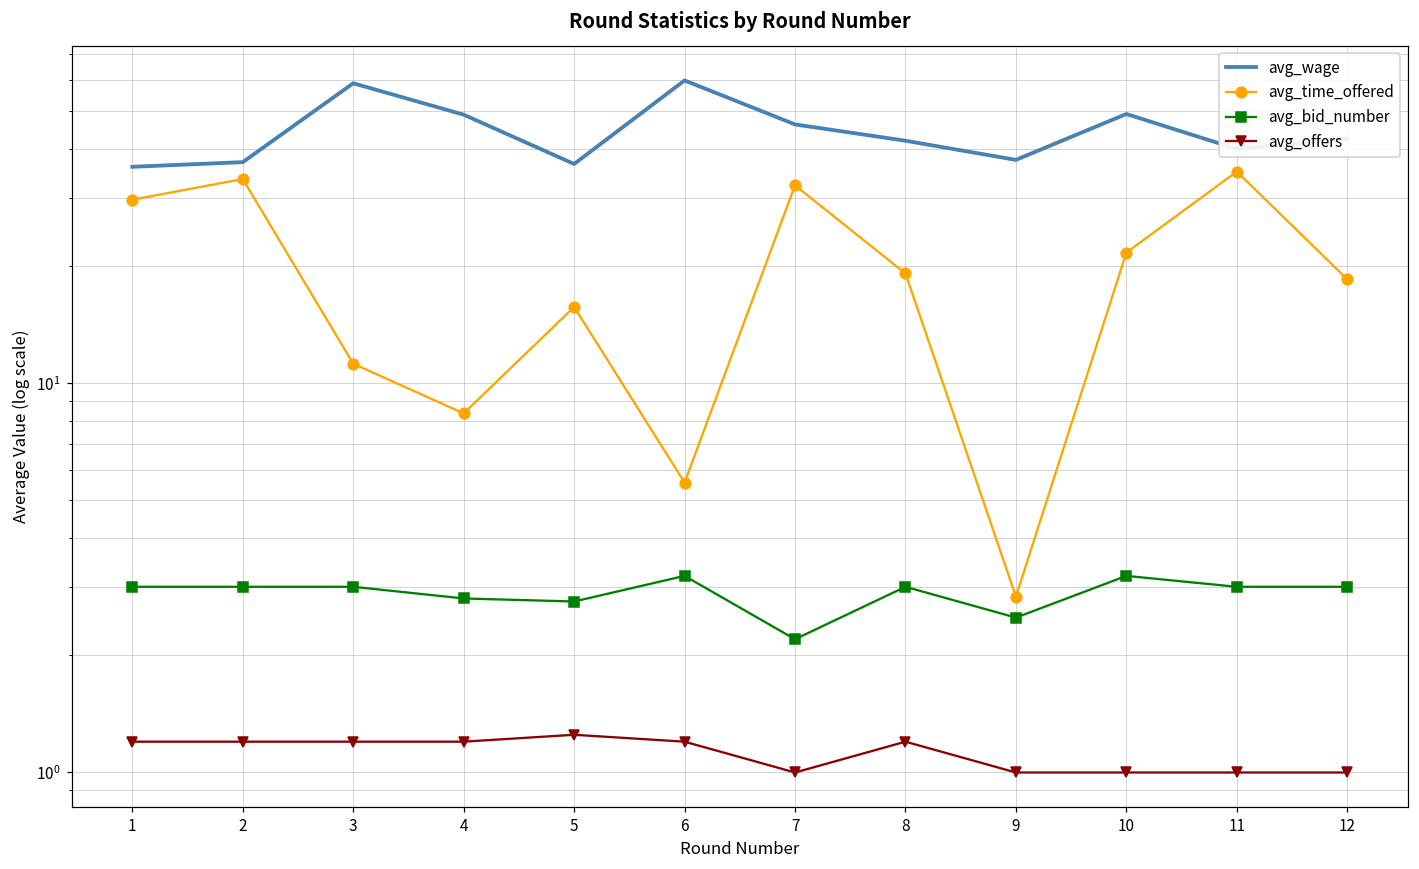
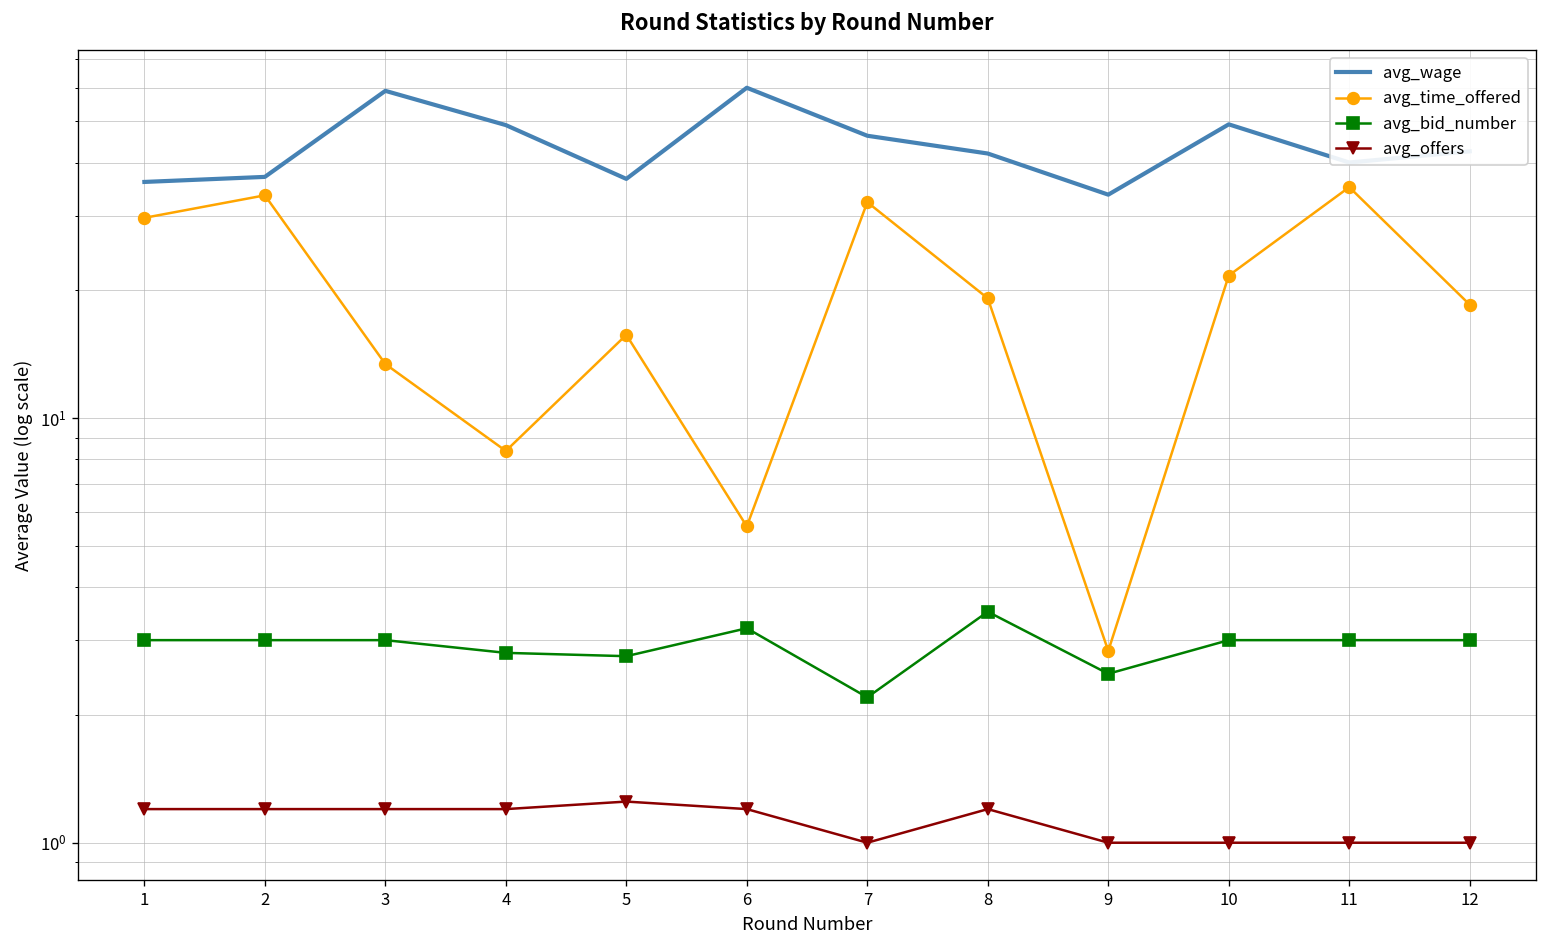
avg_time_offered, 3: 11.2 -> 13.4
avg_bid_number, 8: 3.0 -> 3.5
avg_wage, 9: 38 -> 34
avg_bid_number, 10: 3.2 -> 3.0
